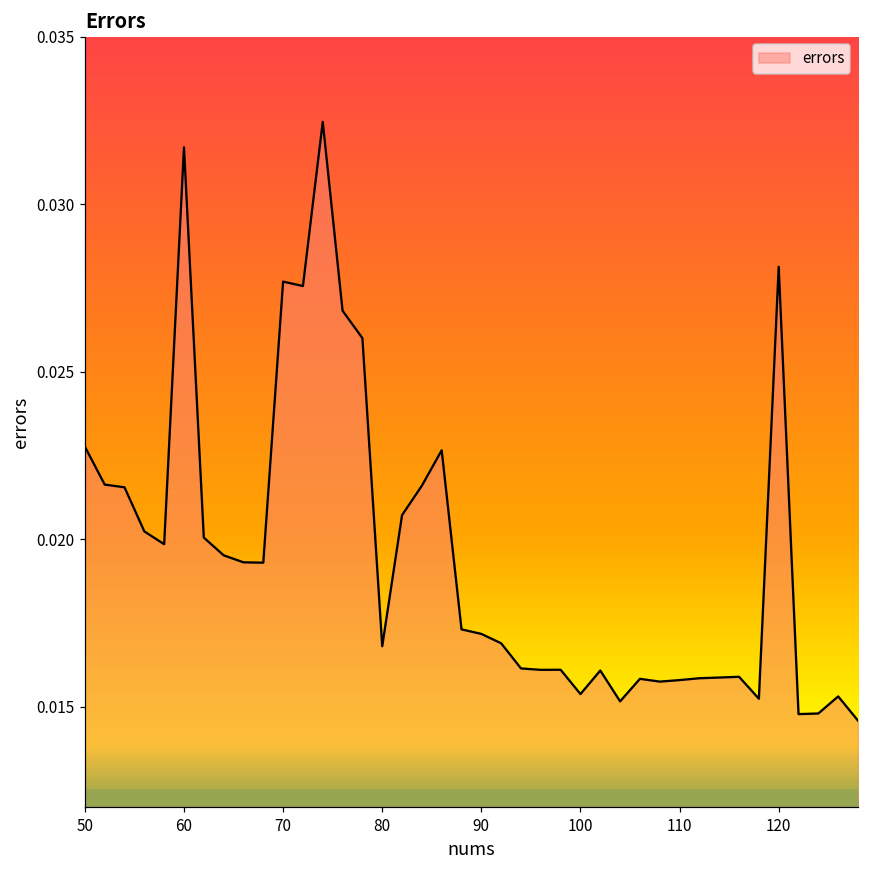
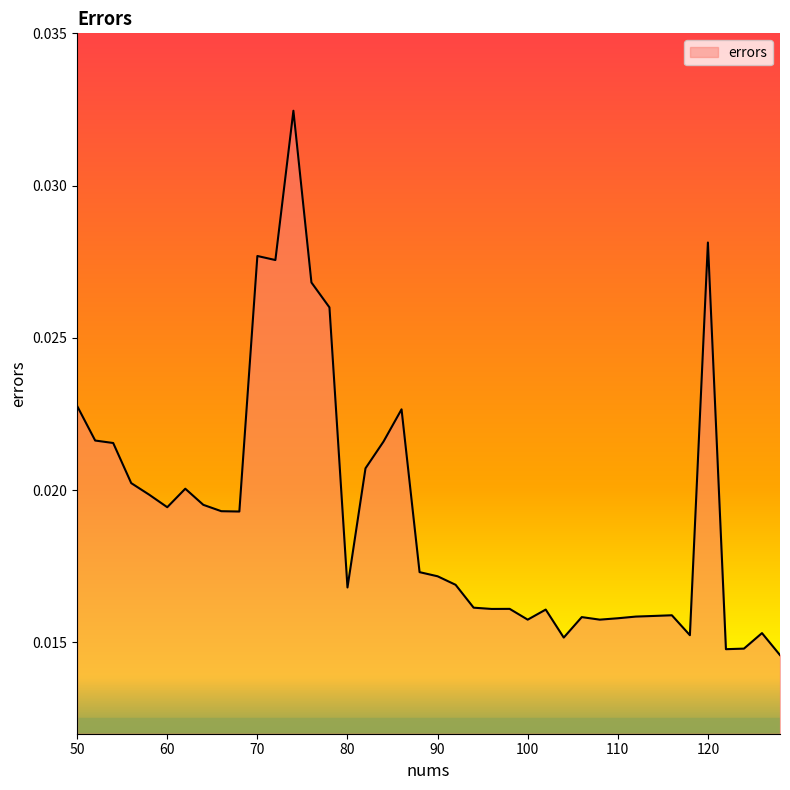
60: 0.0317 -> 0.0194
100: 0.0154 -> 0.0157
